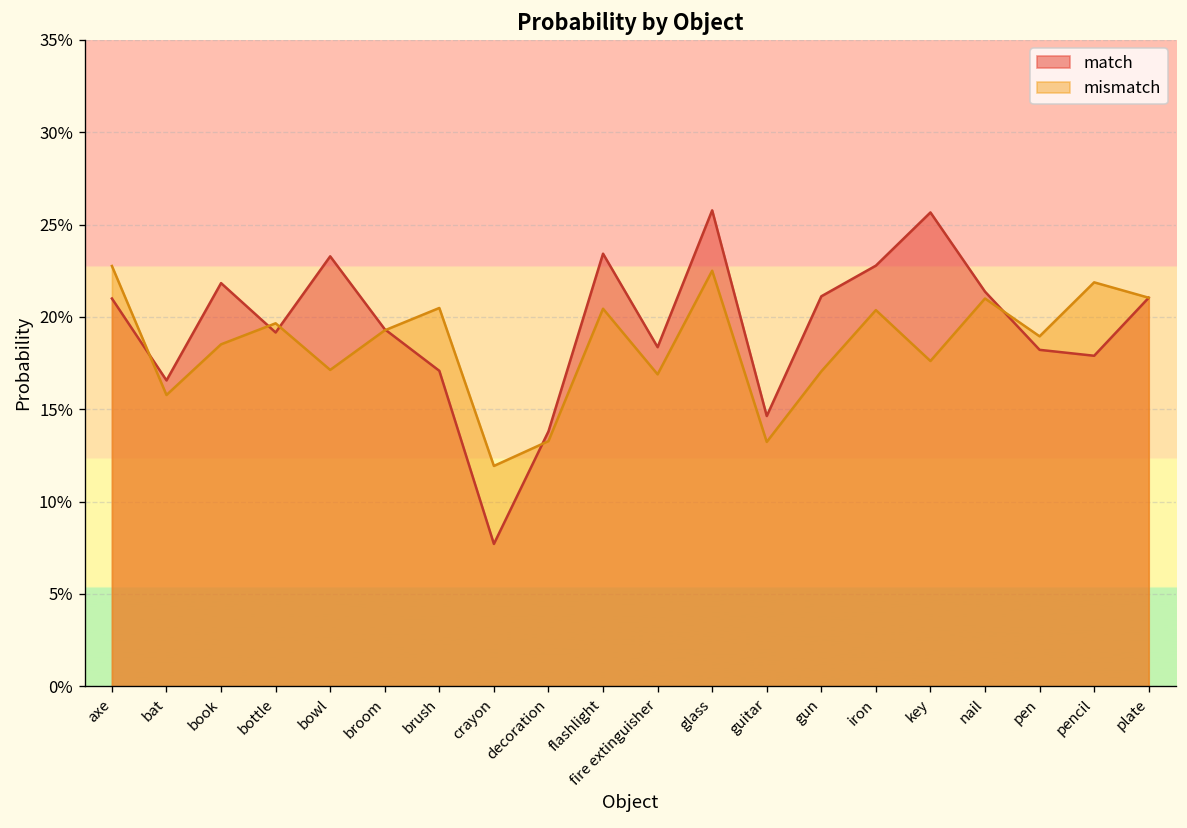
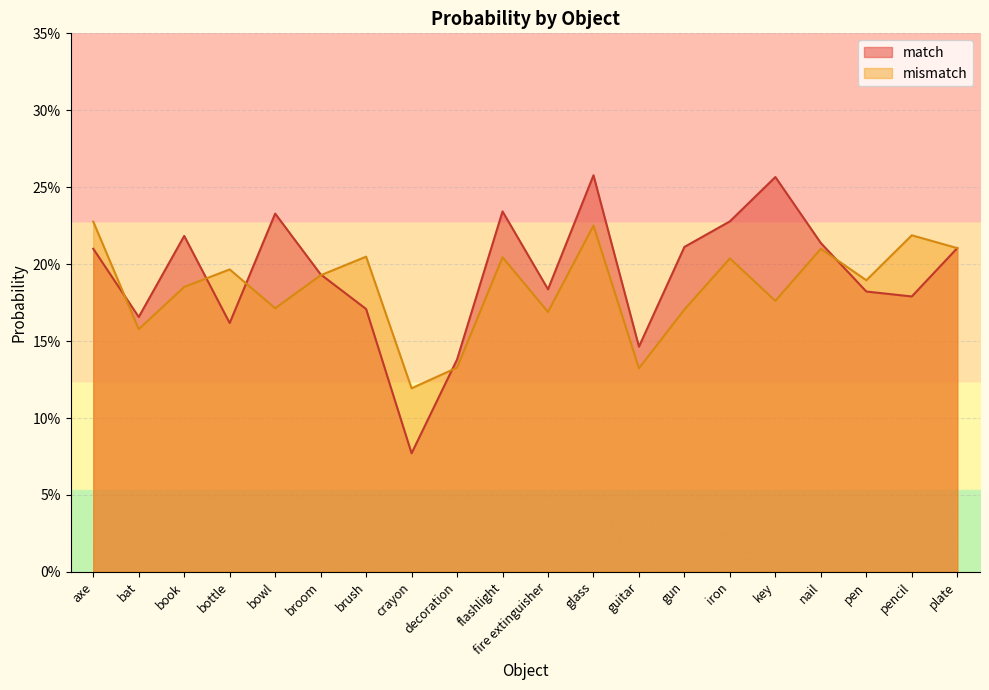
match, bottle: 19.2% -> 16.2%
